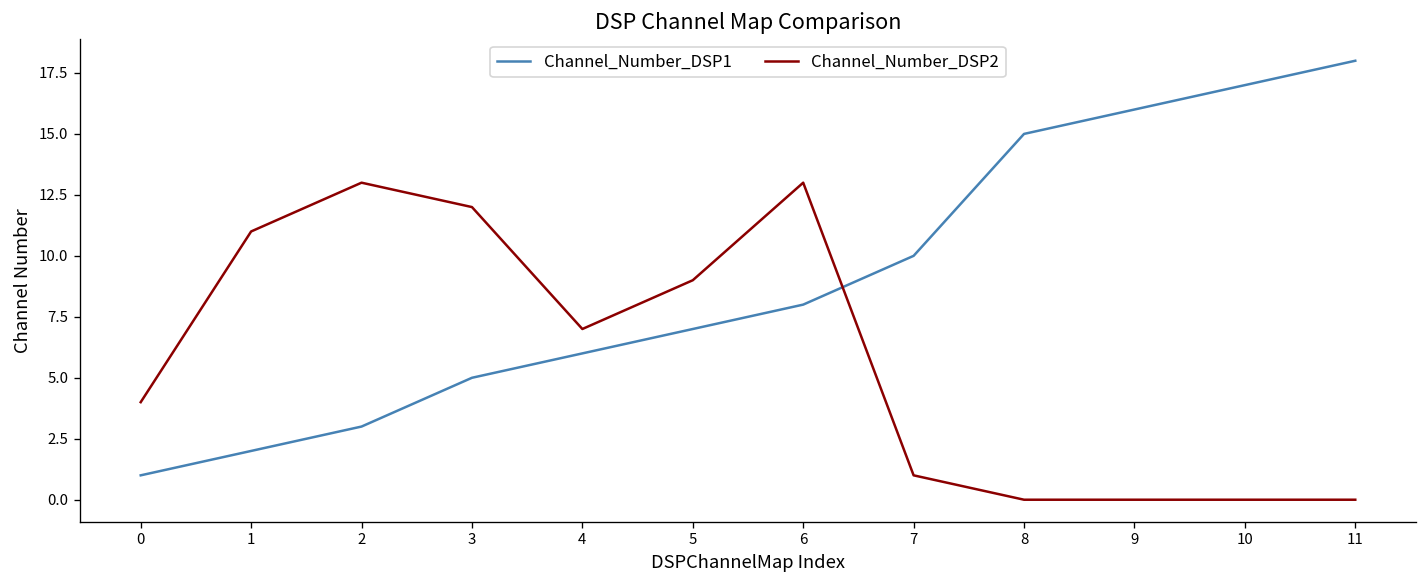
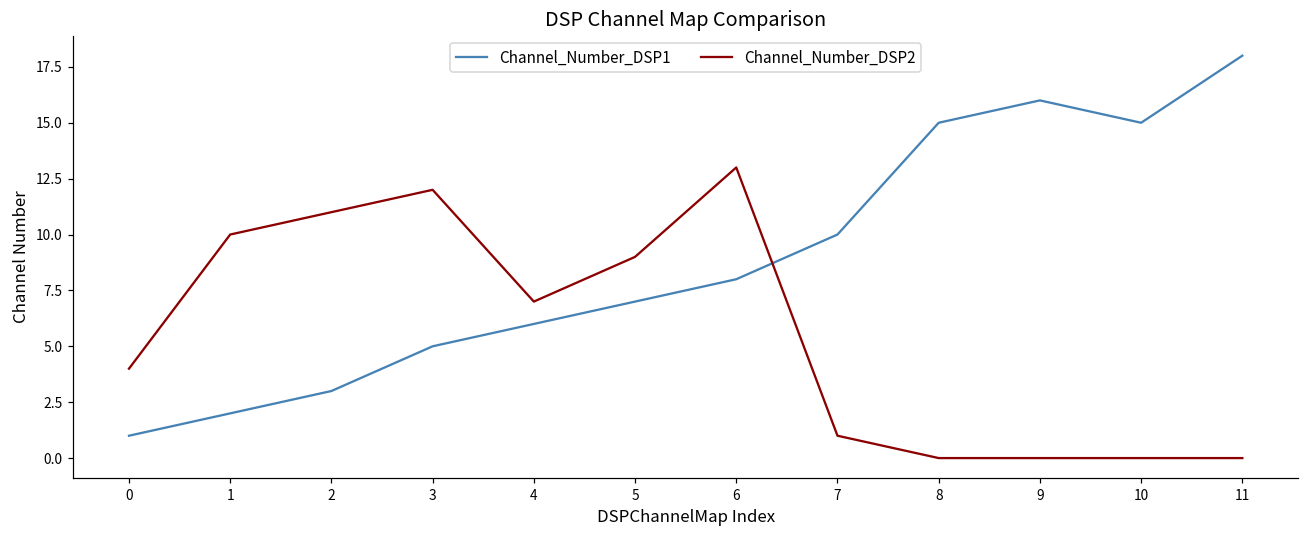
Channel_Number_DSP2, 1: 11 -> 10
Channel_Number_DSP2, 2: 13 -> 11
Channel_Number_DSP1, 10: 17 -> 15
